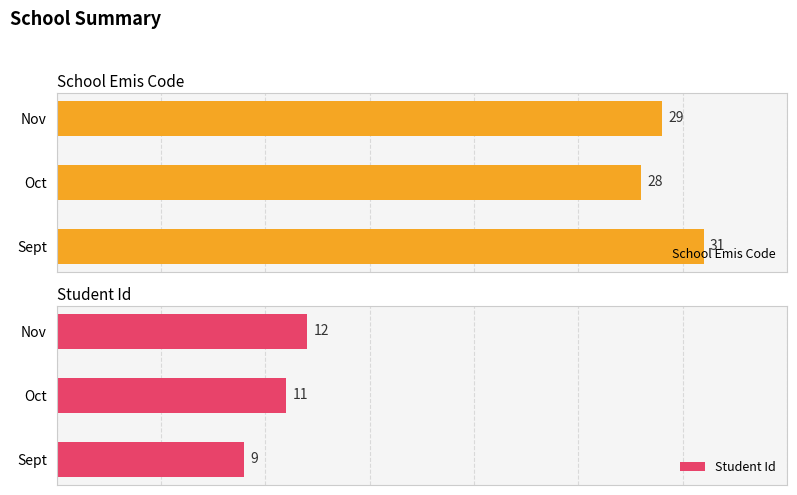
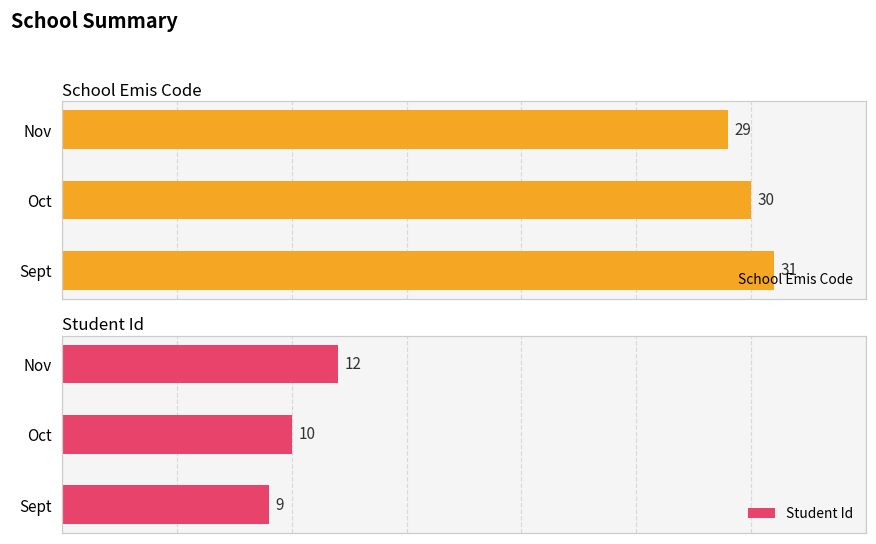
School Emis Code, Oct: 28 -> 30
Student Id, Oct: 11 -> 10
